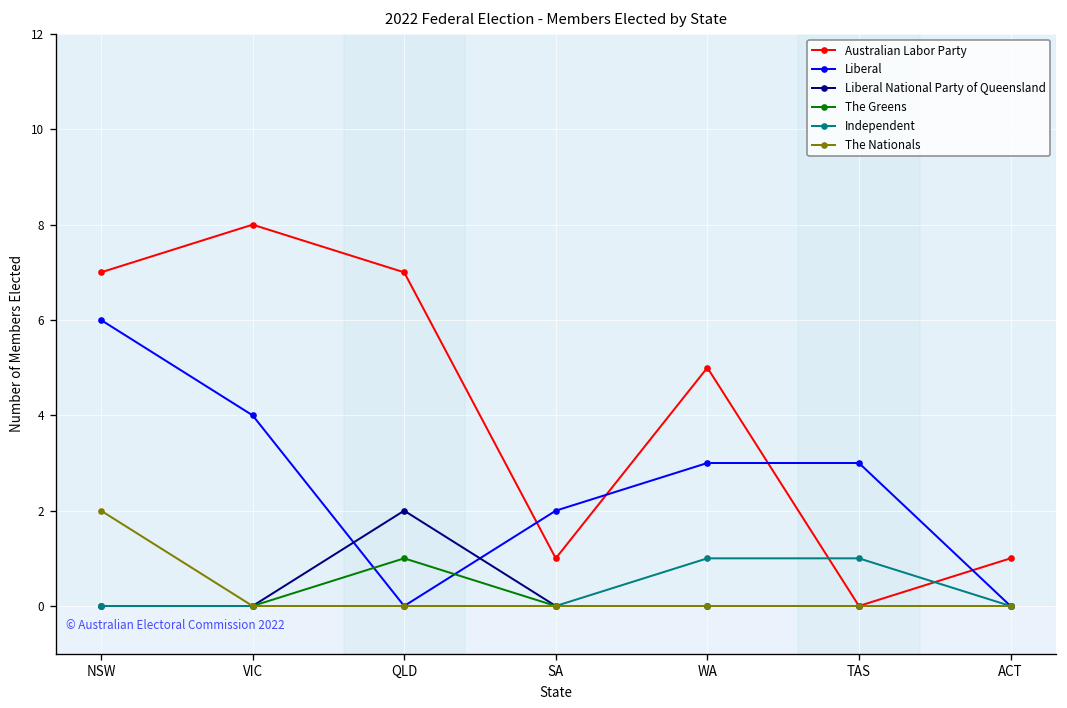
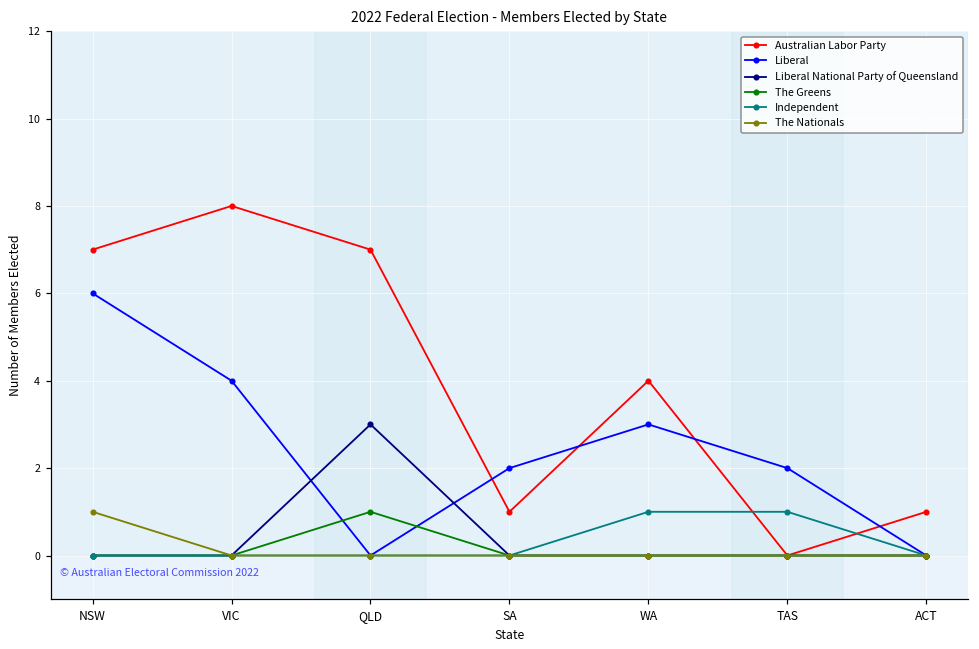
The Nationals, NSW: 2 -> 1
Liberal National Party of Queensland, QLD: 2 -> 3
Australian Labor Party, WA: 5 -> 4
Liberal, TAS: 3 -> 2
